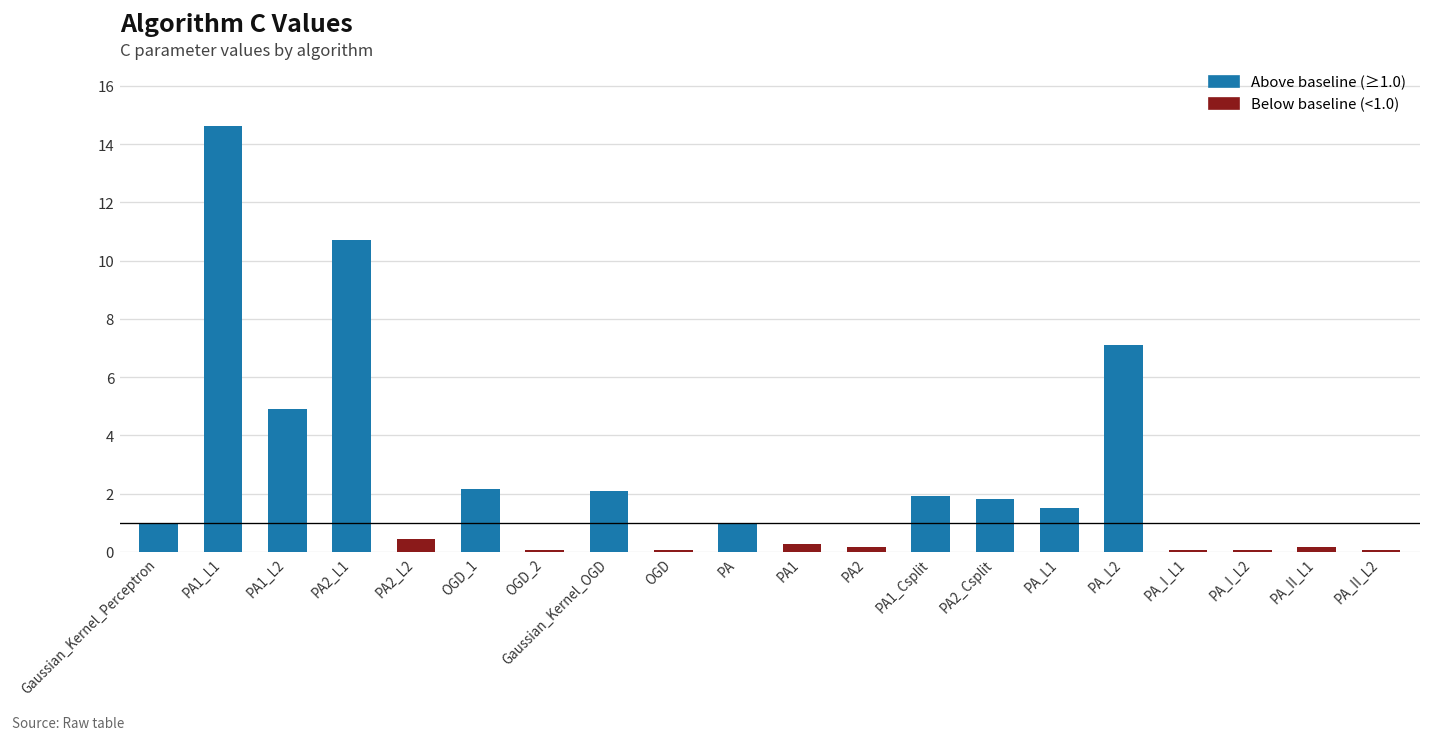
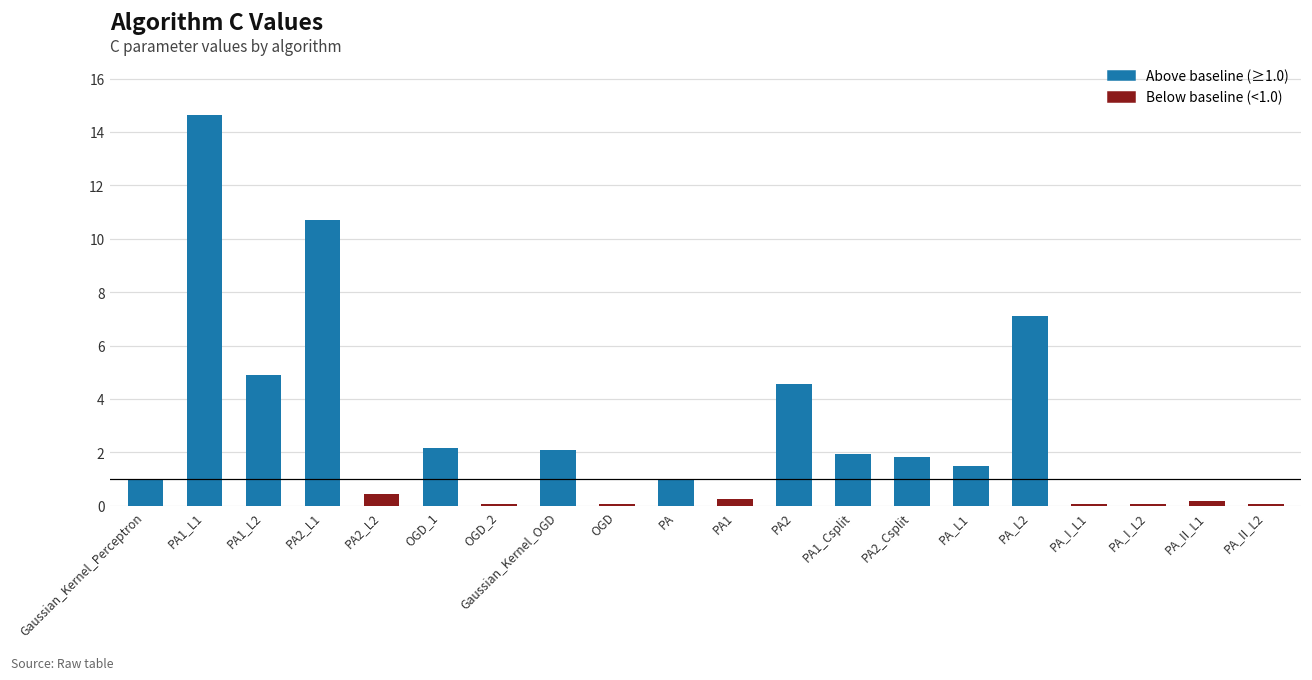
PA2: 0.2 -> 4.6
